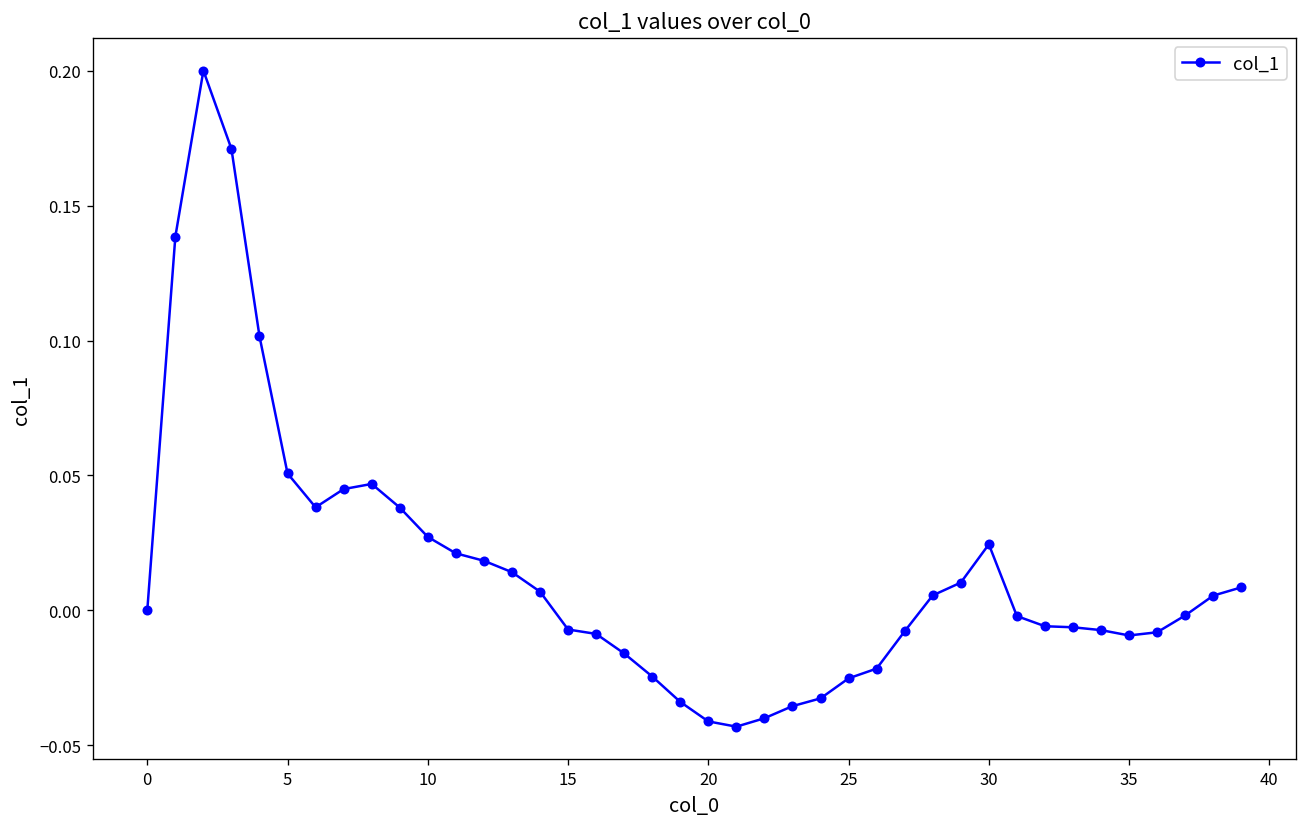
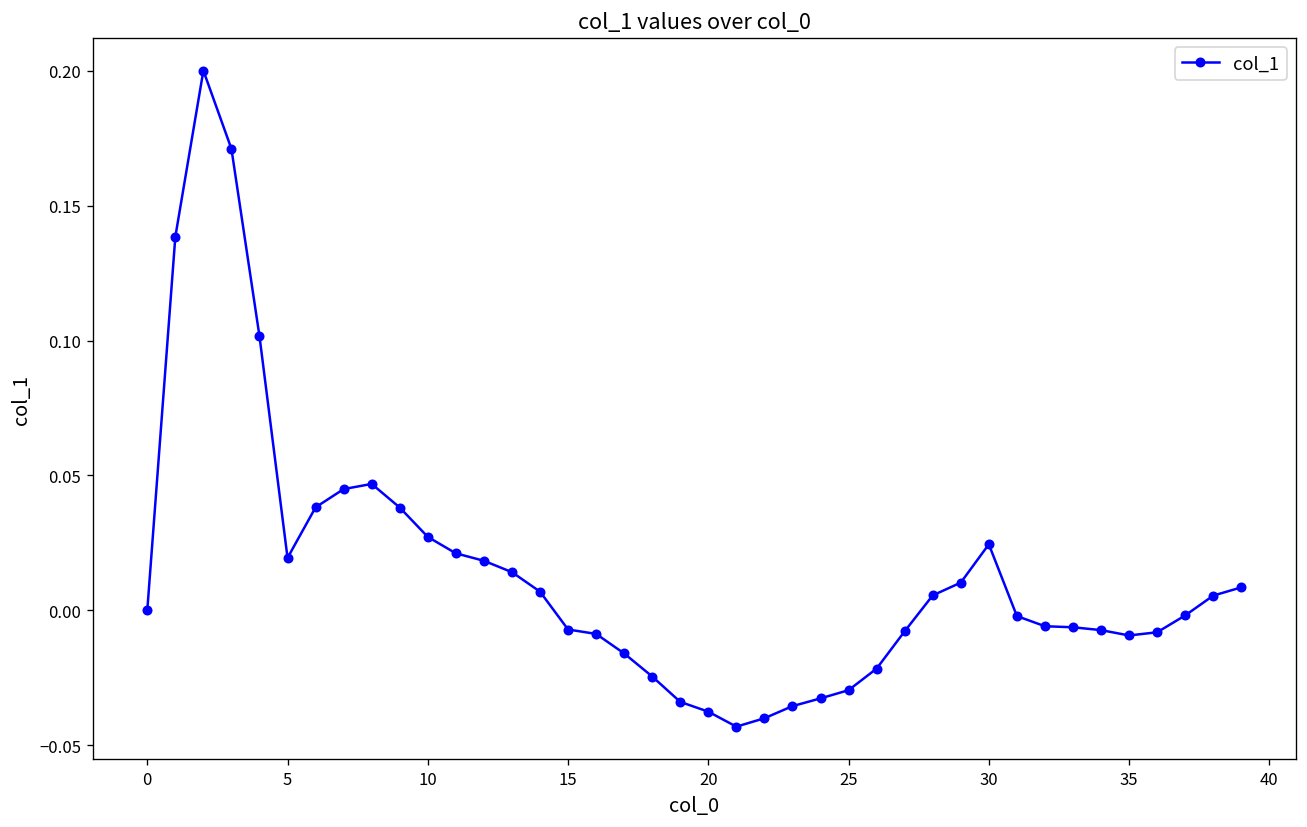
5: 0.051 -> 0.019
20: -0.041 -> -0.038
25: -0.025 -> -0.030
